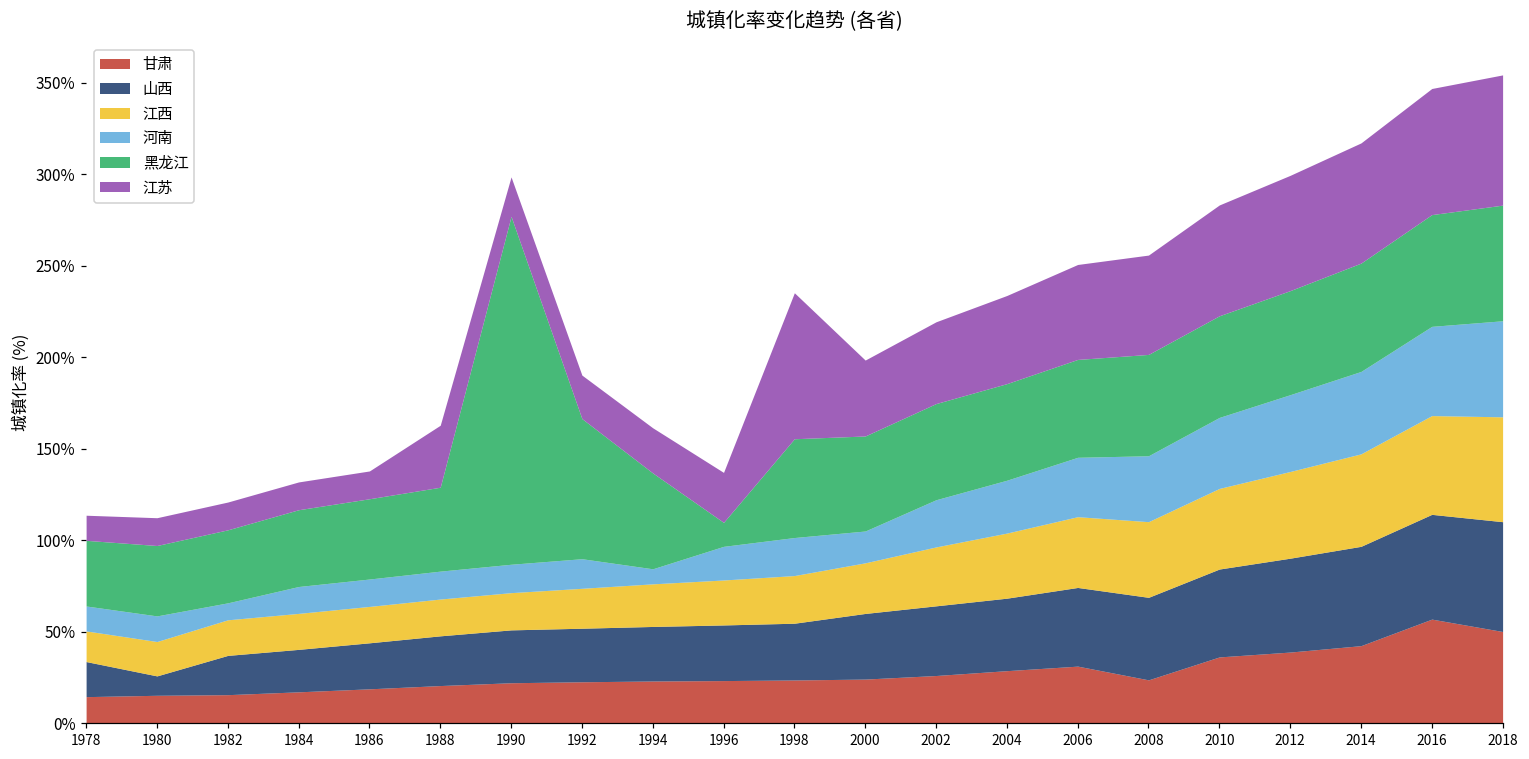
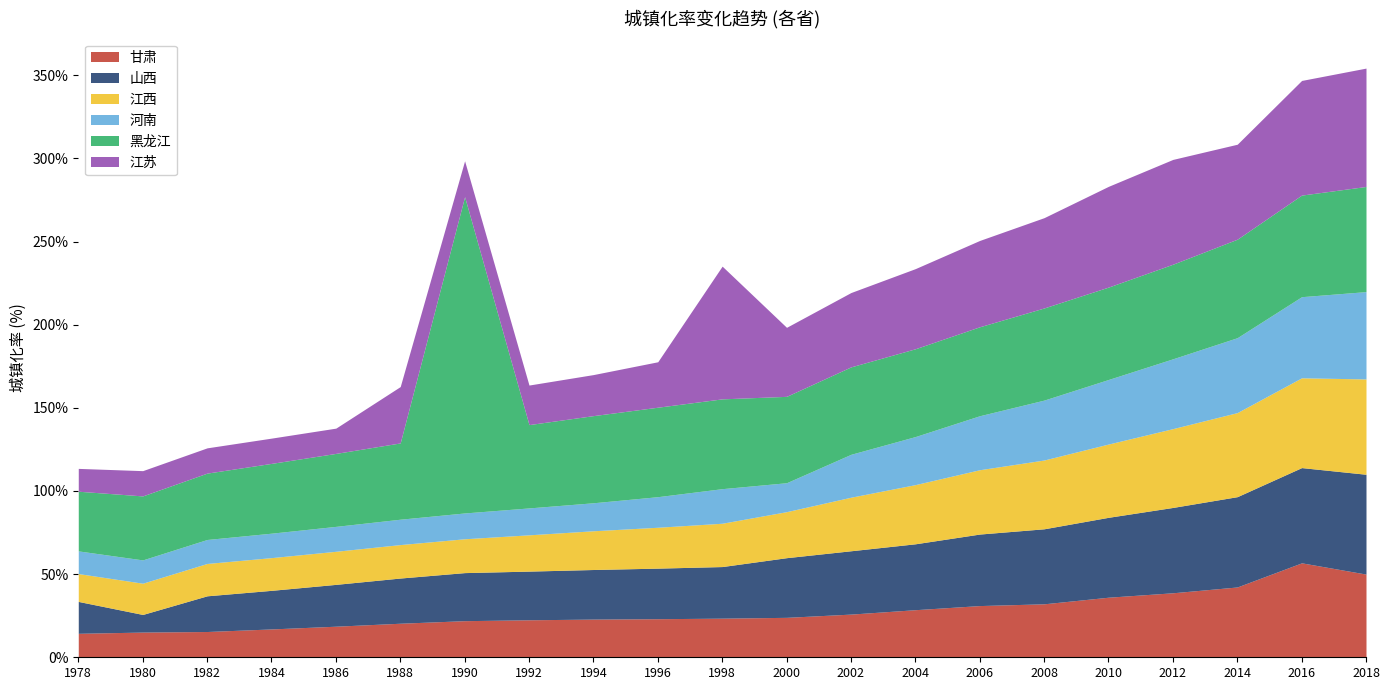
河南, 1982: 9% -> 14%
黑龙江, 1992: 77% -> 50%
河南, 1994: 8% -> 17%
黑龙江, 1996: 13% -> 54%
甘肃, 2008: 24% -> 32%
江苏, 2014: 66% -> 57%
